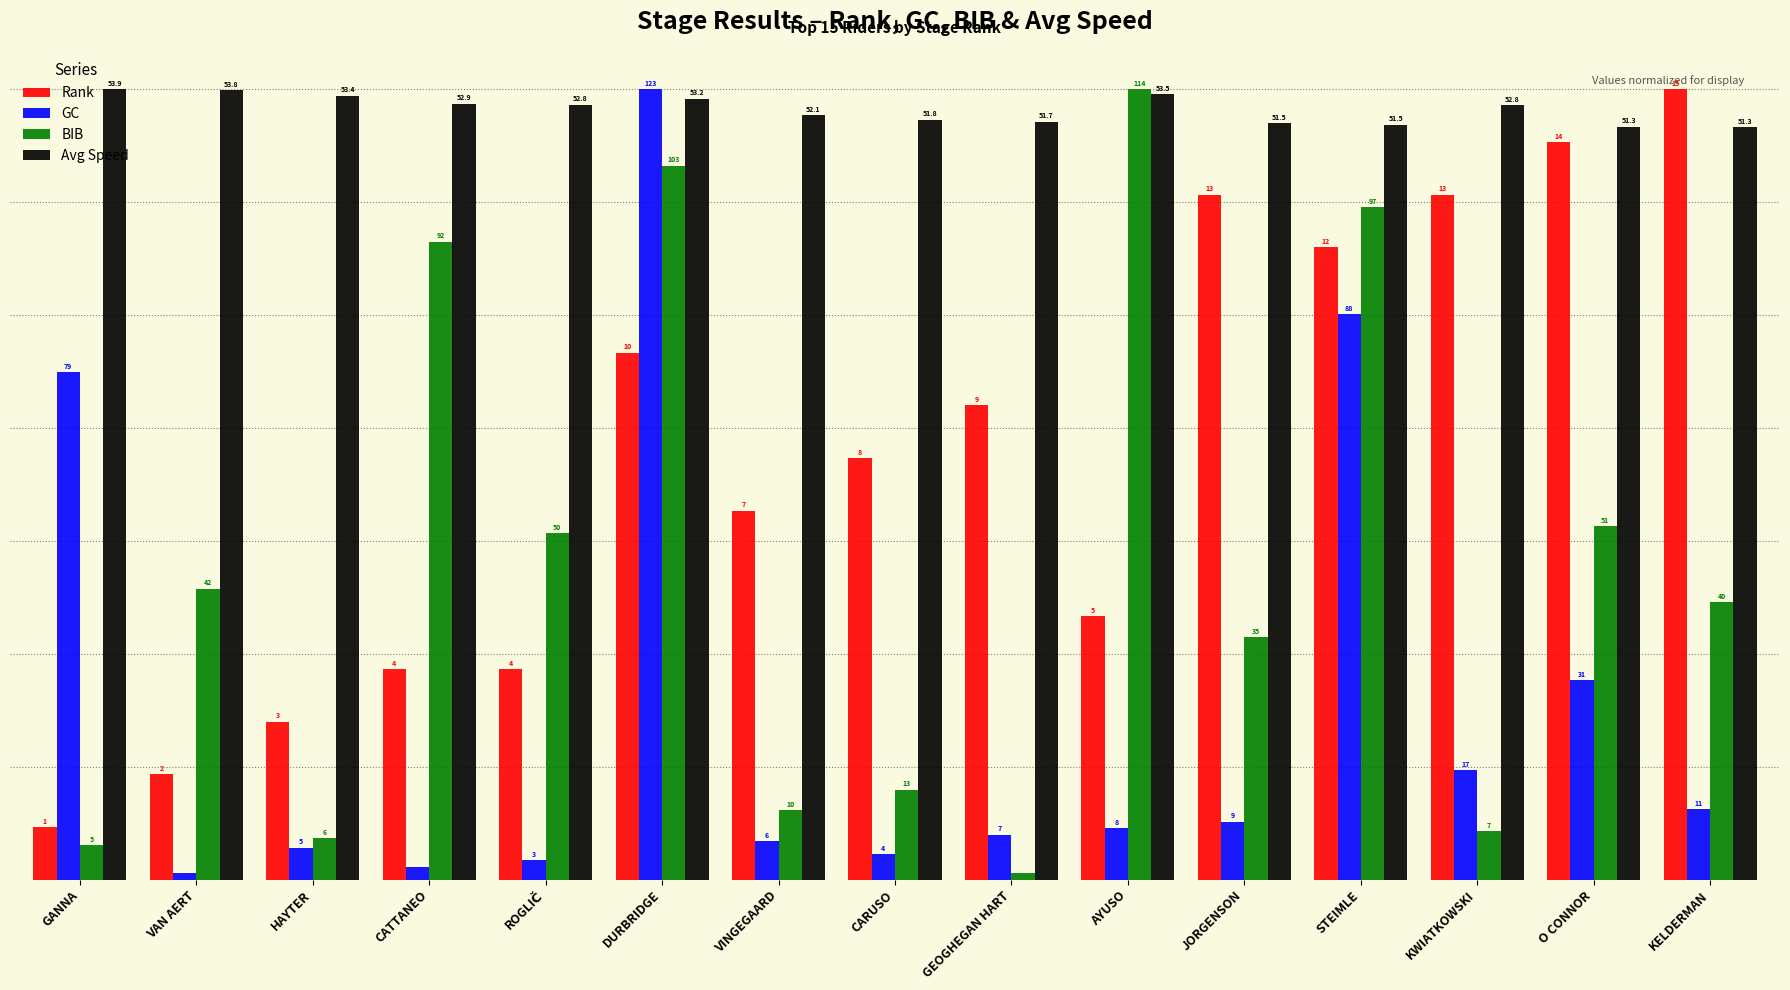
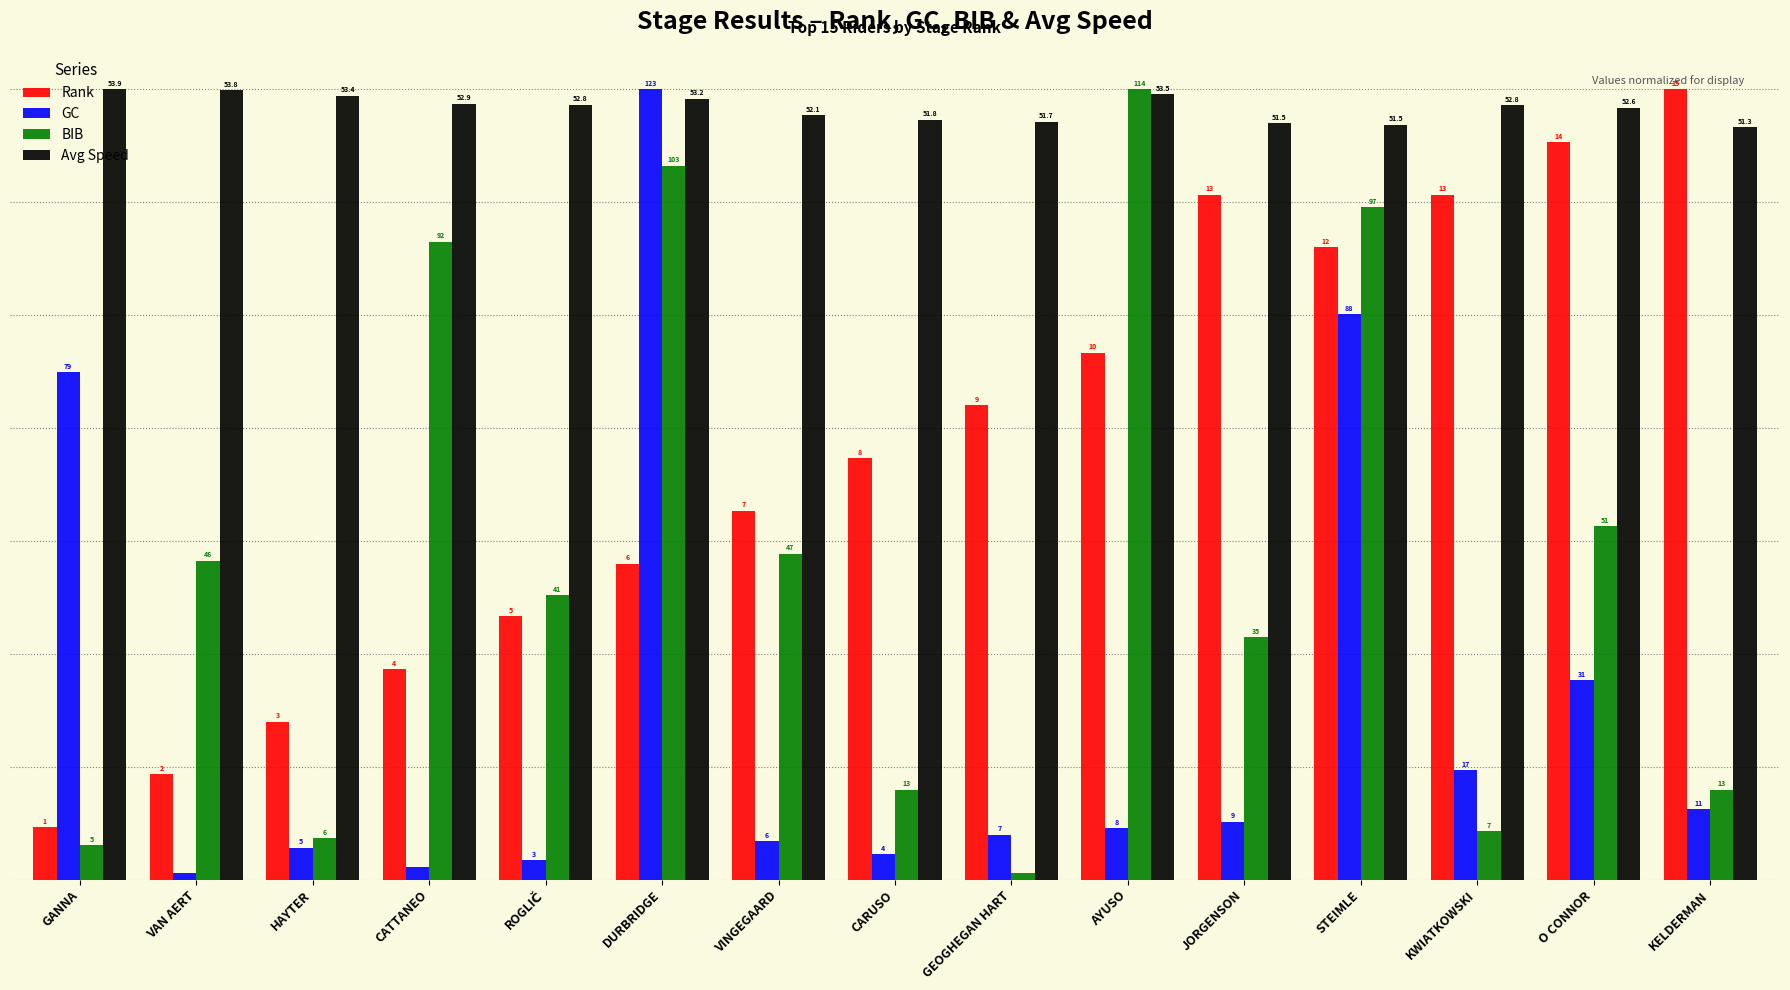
BIB, VAN AERT: 42 -> 46
Rank, ROGLIČ: 4 -> 5
BIB, ROGLIČ: 50 -> 41
Rank, DURBRIDGE: 10 -> 6
BIB, VINGEGAARD: 10 -> 47
Rank, AYUSO: 5 -> 10
Avg Speed, O CONNOR: 51.3 -> 52.6
BIB, KELDERMAN: 40 -> 13
